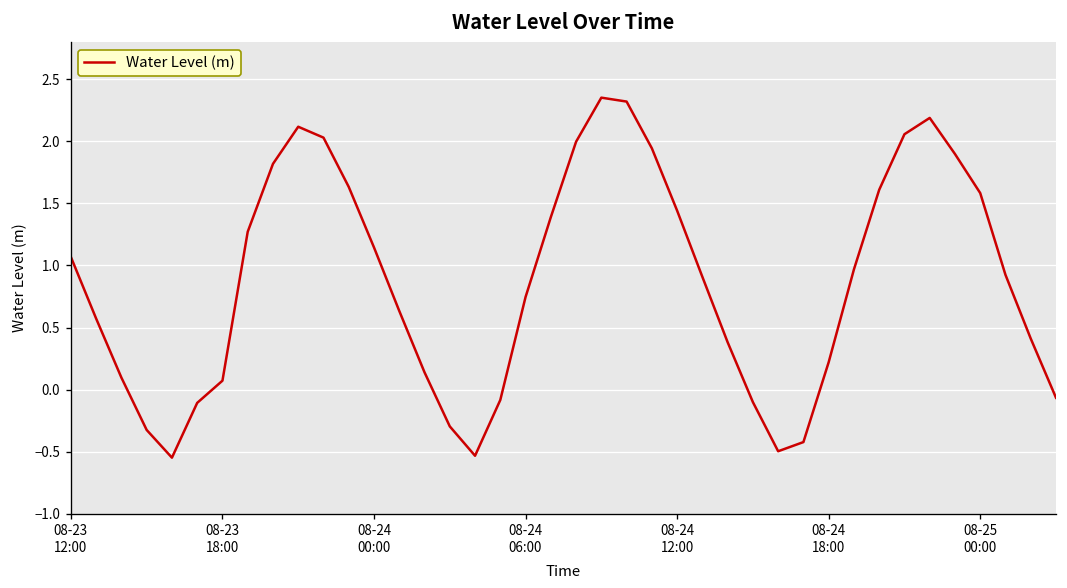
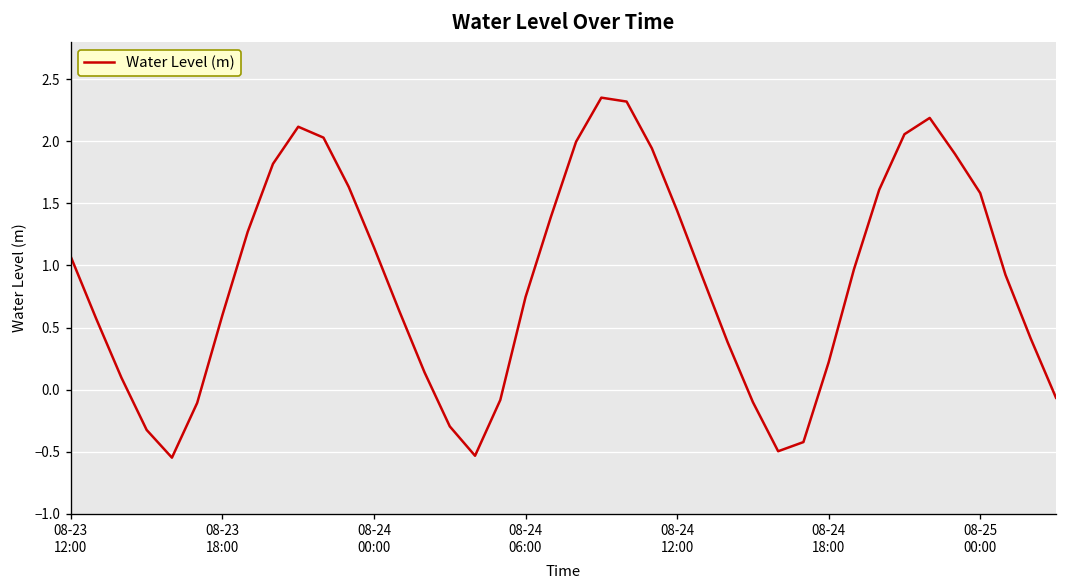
08-23 18:00: 0.07 -> 0.60
